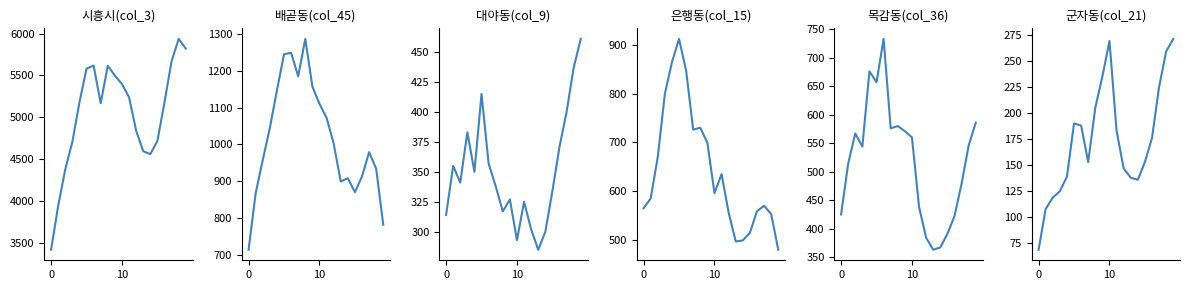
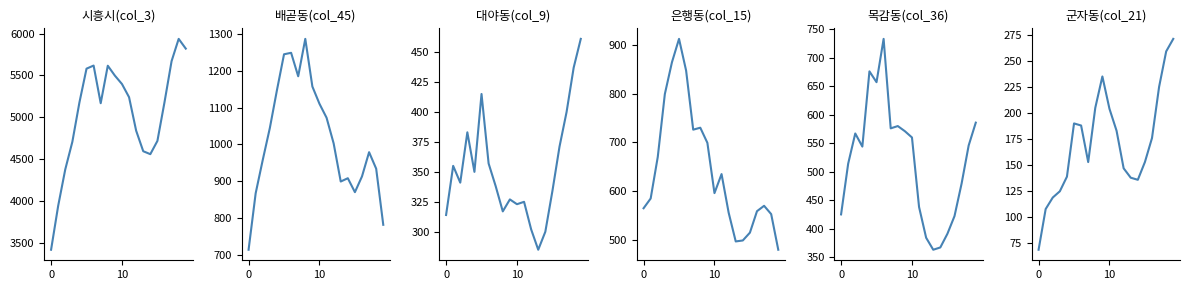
대야동(col_9), 10: 293 -> 323
군자동(col_21), 10: 269 -> 204
